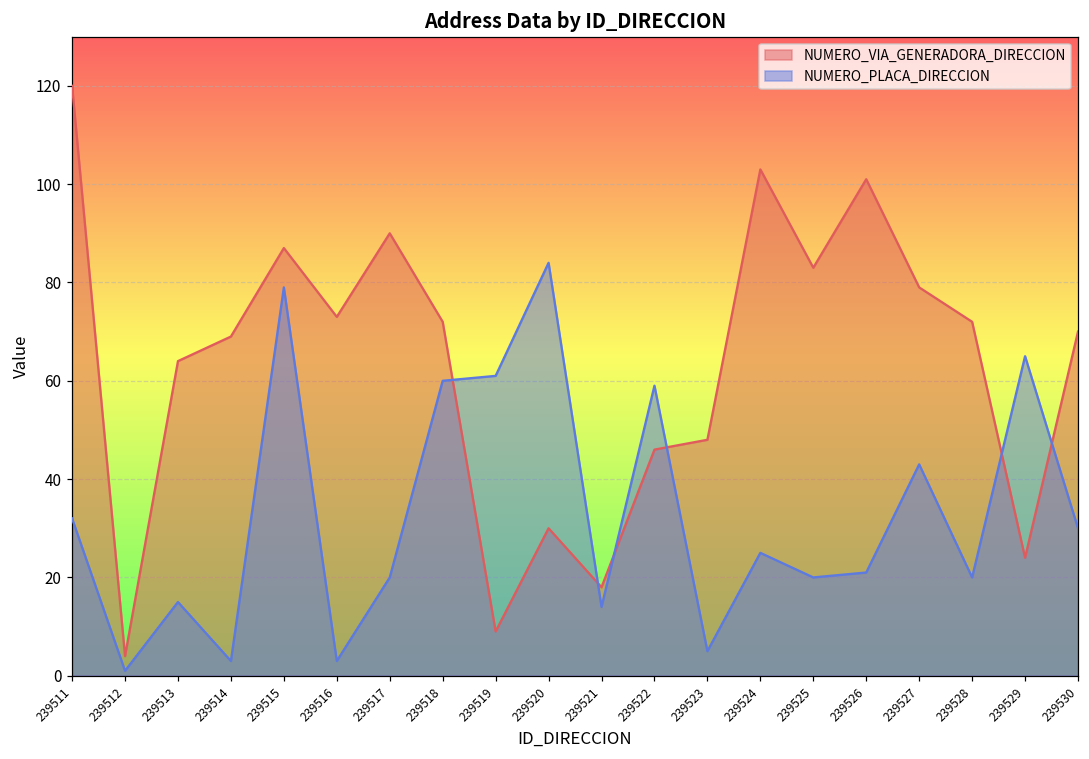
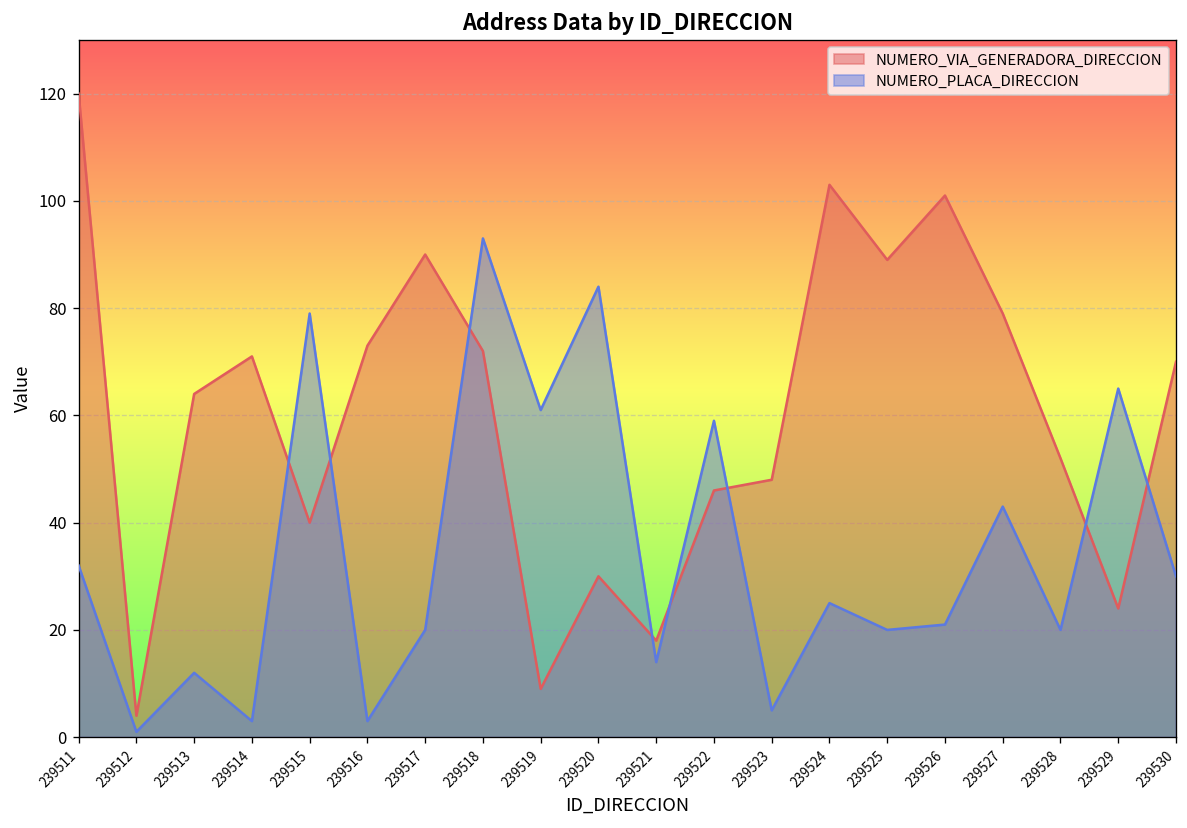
NUMERO_PLACA_DIRECCION, 239513: 15 -> 12
NUMERO_VIA_GENERADORA_DIRECCION, 239514: 69 -> 71
NUMERO_VIA_GENERADORA_DIRECCION, 239515: 87 -> 40
NUMERO_PLACA_DIRECCION, 239518: 60 -> 93
NUMERO_VIA_GENERADORA_DIRECCION, 239525: 83 -> 89
NUMERO_VIA_GENERADORA_DIRECCION, 239528: 72 -> 52
